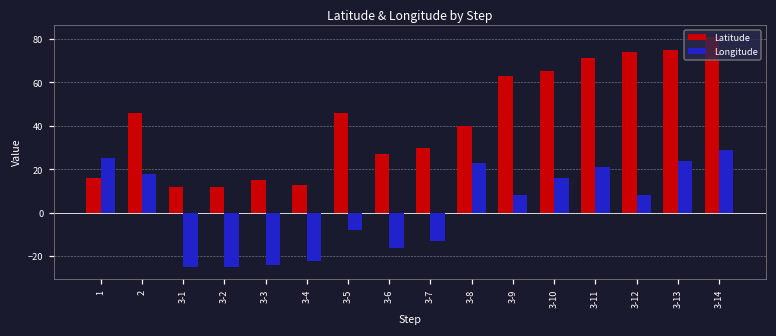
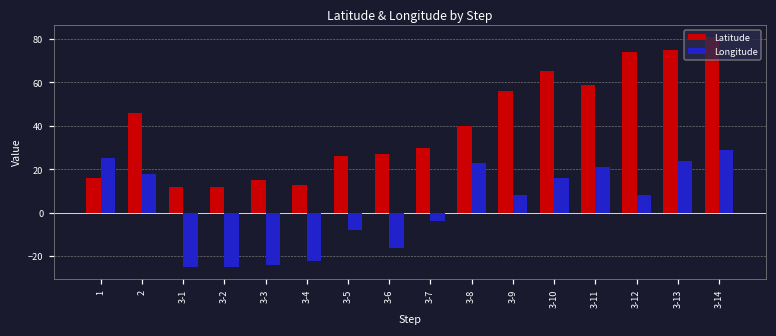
Latitude, 3-5: 46 -> 26
Longitude, 3-7: -13 -> -4
Latitude, 3-9: 63 -> 56
Latitude, 3-11: 71 -> 59
